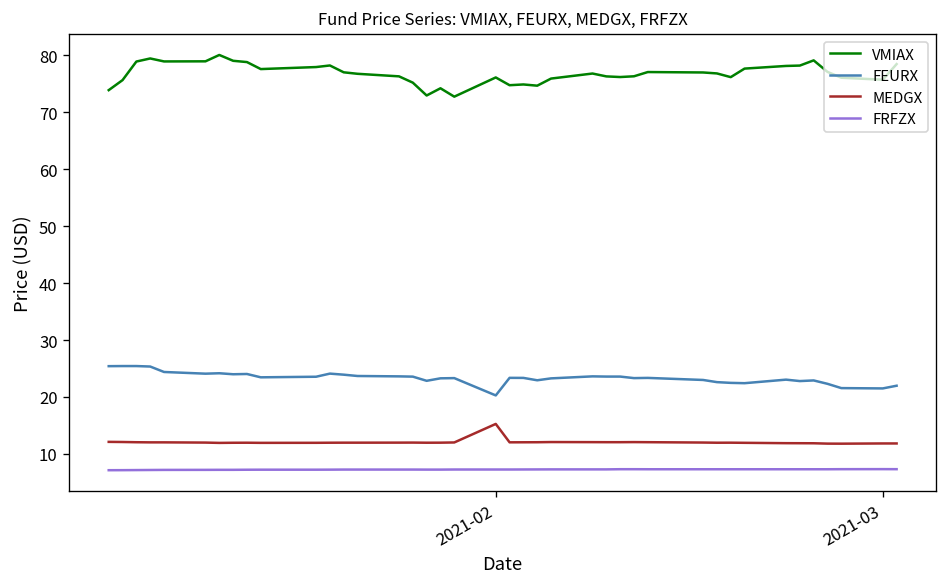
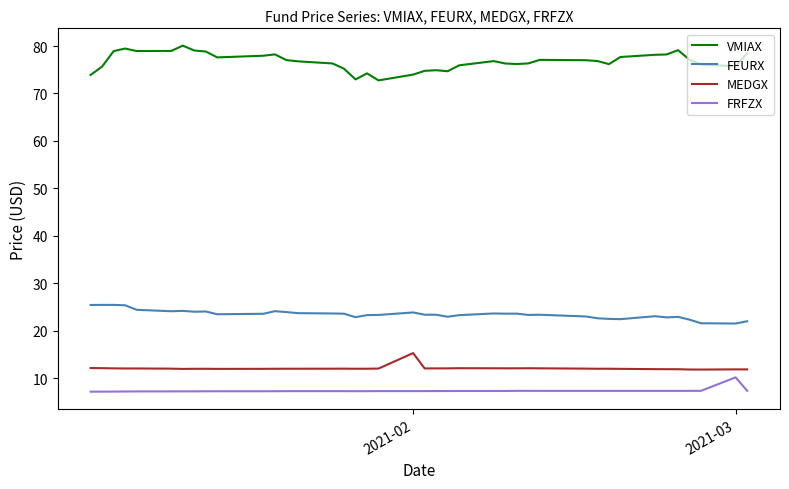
VMIAX, 2021-02: 76 -> 74
FEURX, 2021-02: 20 -> 24
FRFZX, 2021-03: 7 -> 10
